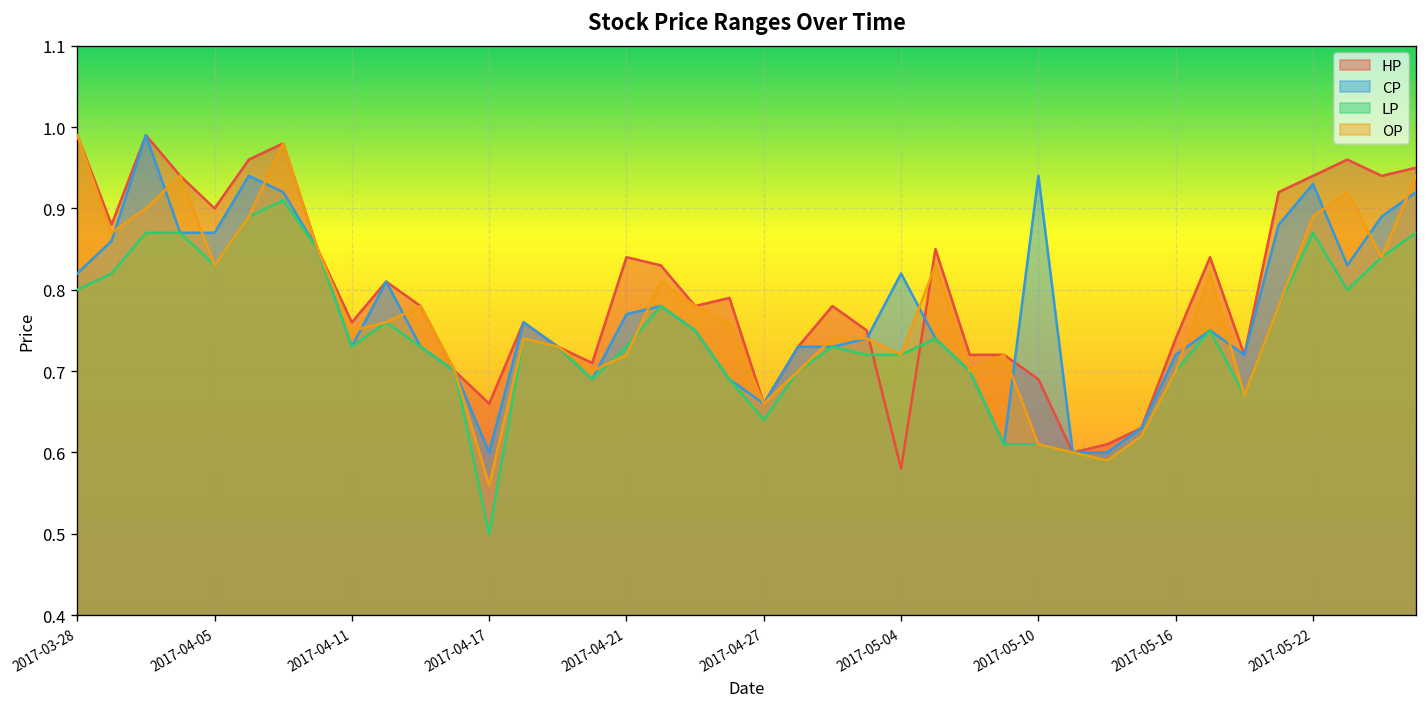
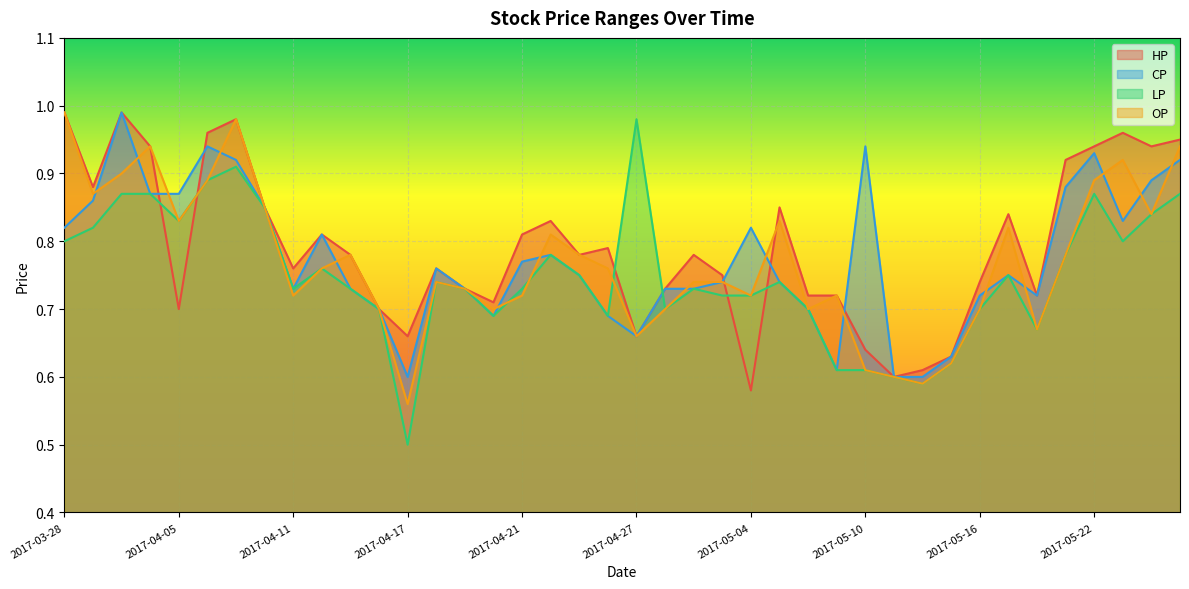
HP, 2017-04-05: 0.9 -> 0.7
OP, 2017-04-11: 0.75 -> 0.72
HP, 2017-04-21: 0.84 -> 0.81
LP, 2017-04-27: 0.64 -> 0.98
HP, 2017-05-10: 0.69 -> 0.64
